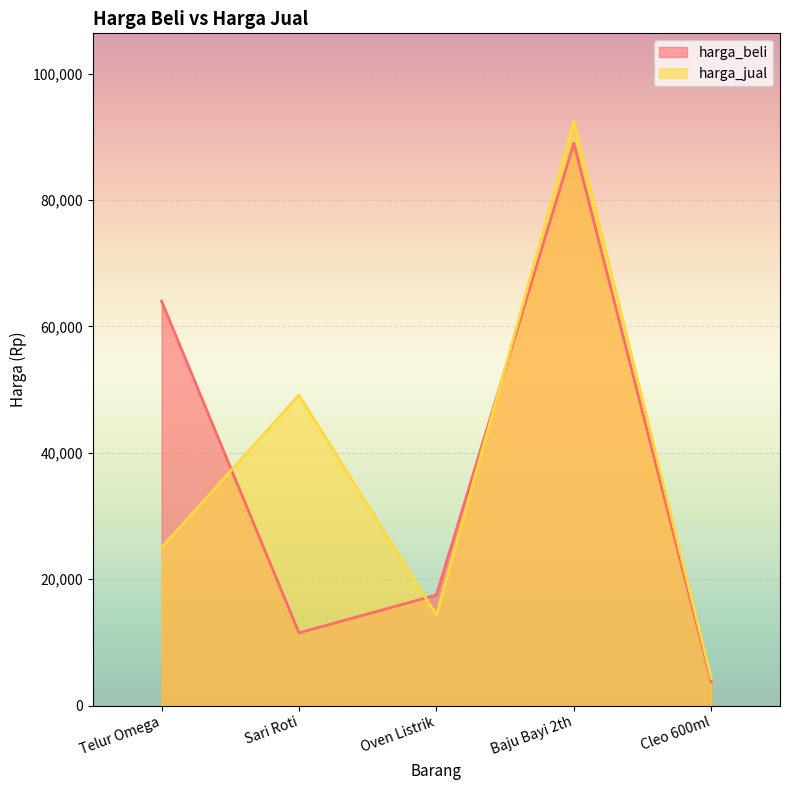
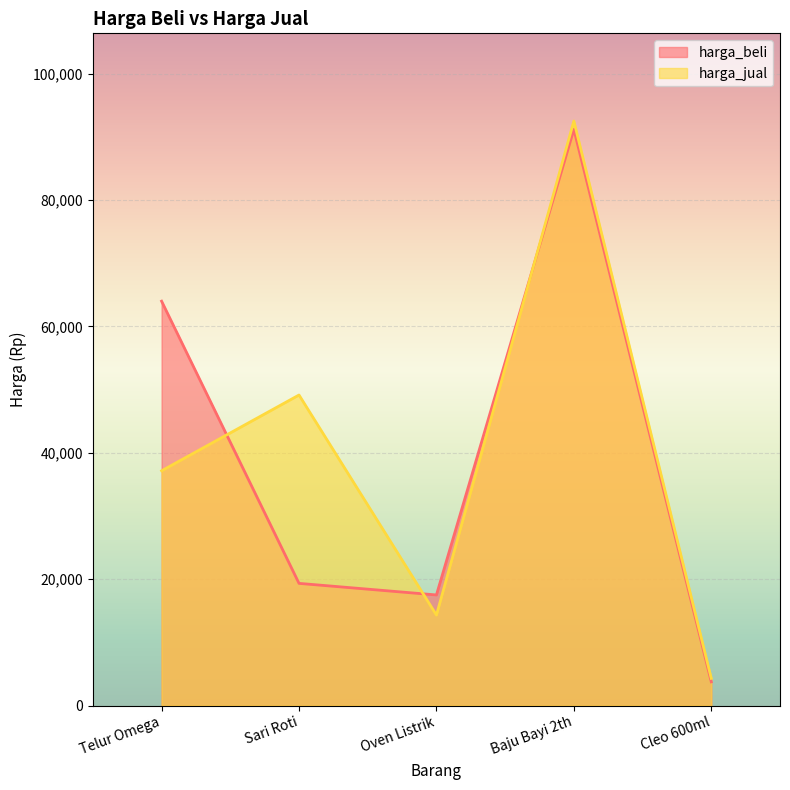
harga_jual, Telur Omega: 25,000 -> 37,000
harga_beli, Sari Roti: 12,000 -> 19,000
harga_beli, Baju Bayi 2th: 89,000 -> 91,000
